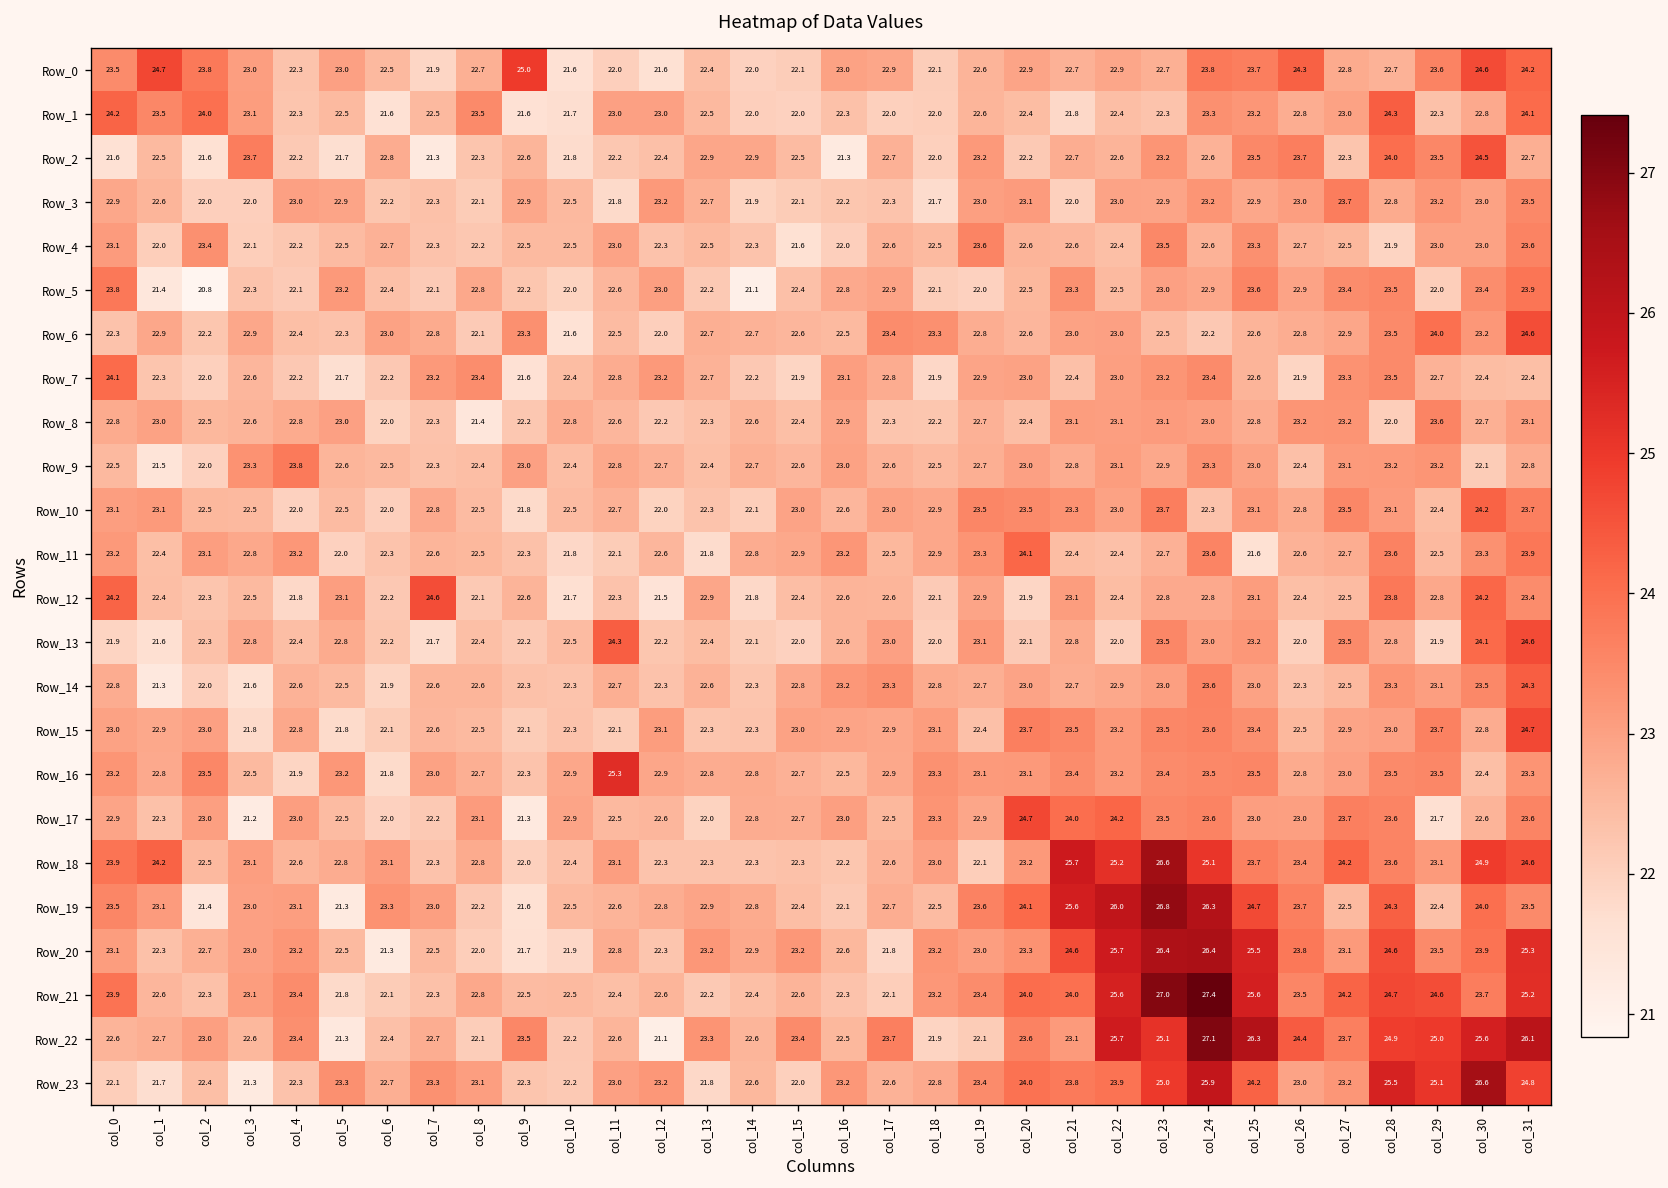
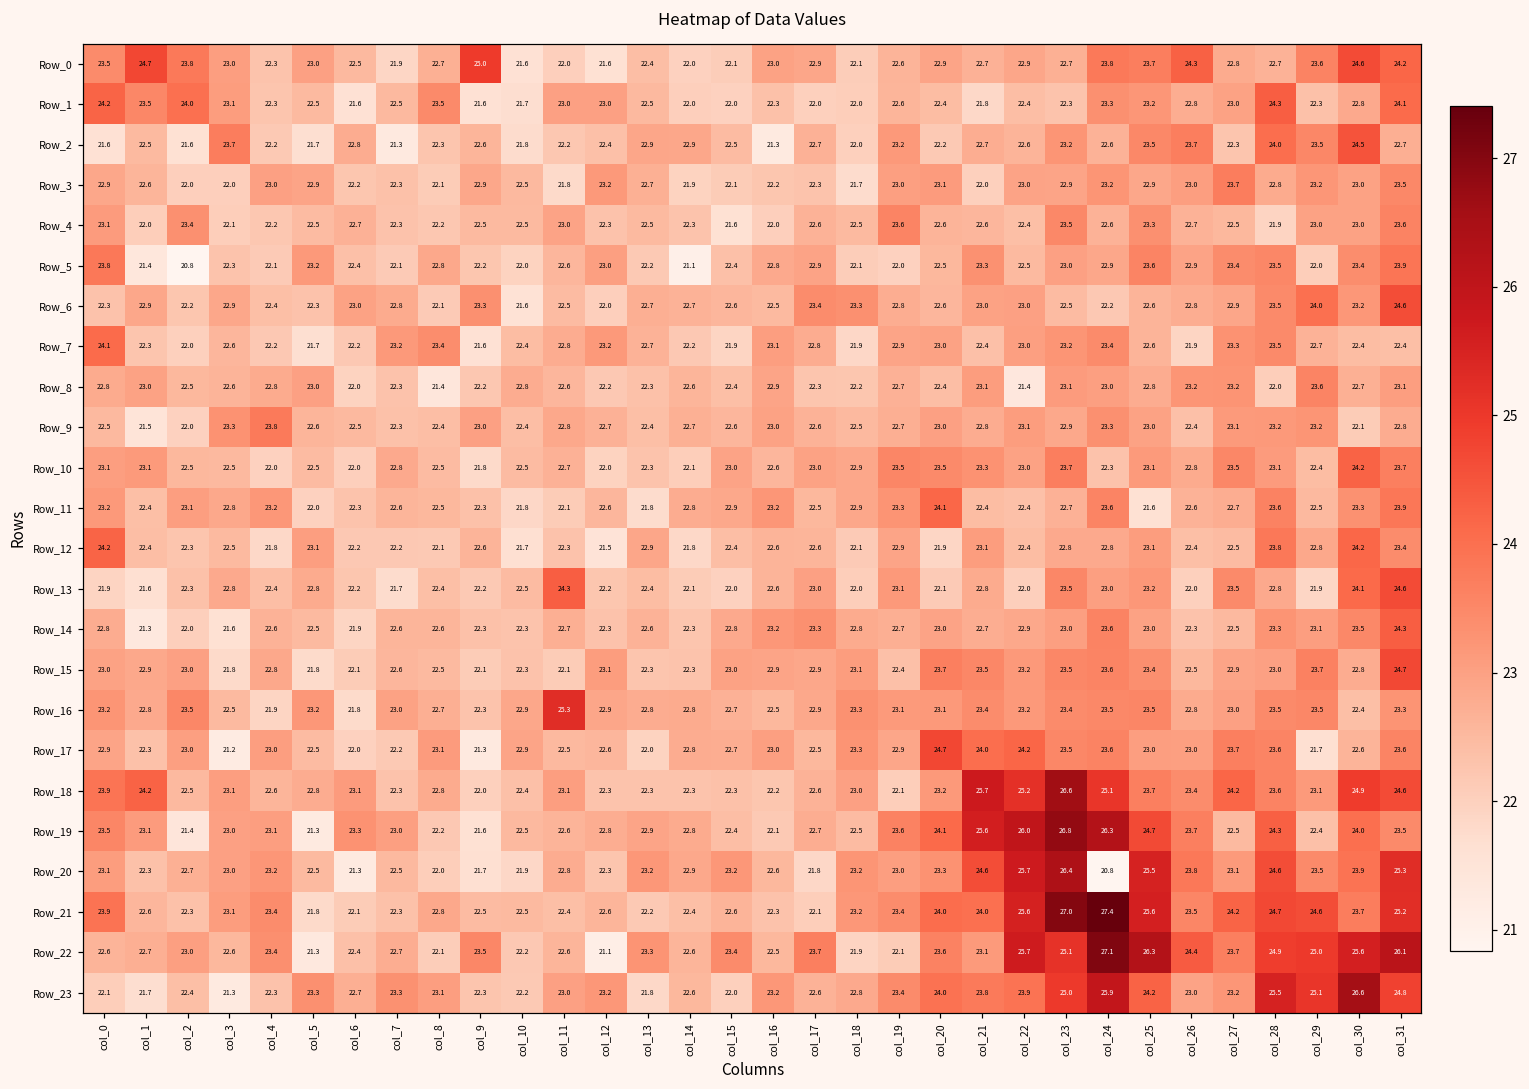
Row_8, col_22: 23.1 -> 21.4
Row_12, col_7: 24.6 -> 22.2
Row_20, col_24: 26.4 -> 20.8
